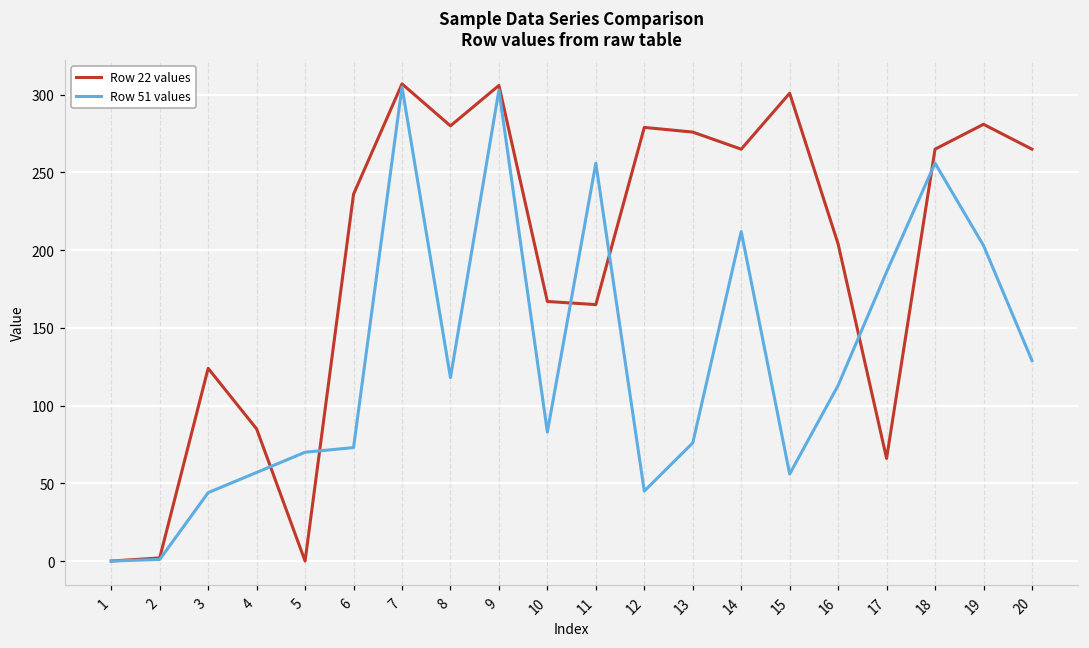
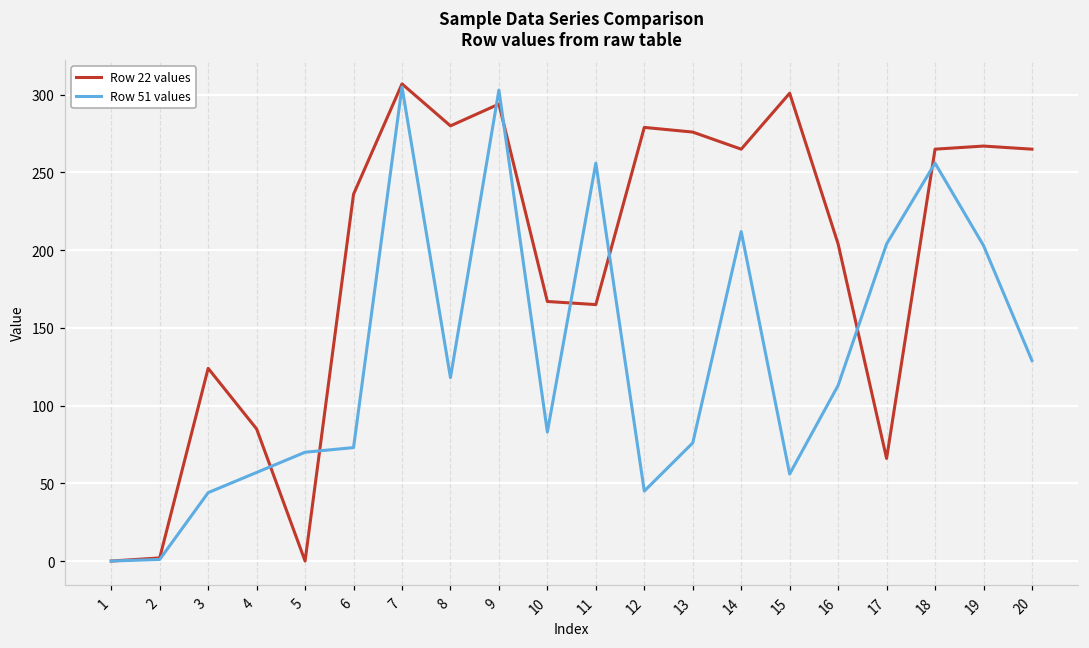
Row 22 values, 9: 306 -> 294
Row 51 values, 17: 186 -> 204
Row 22 values, 19: 281 -> 267
